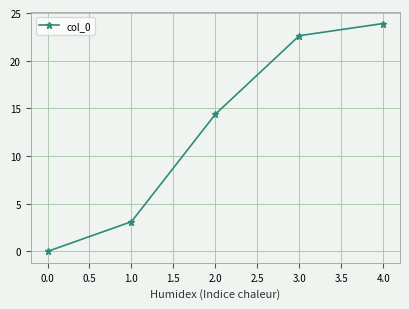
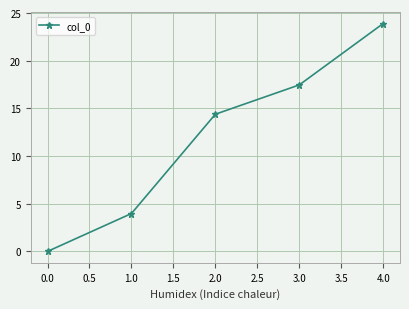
1.0: 3 -> 4
3.0: 23 -> 17
